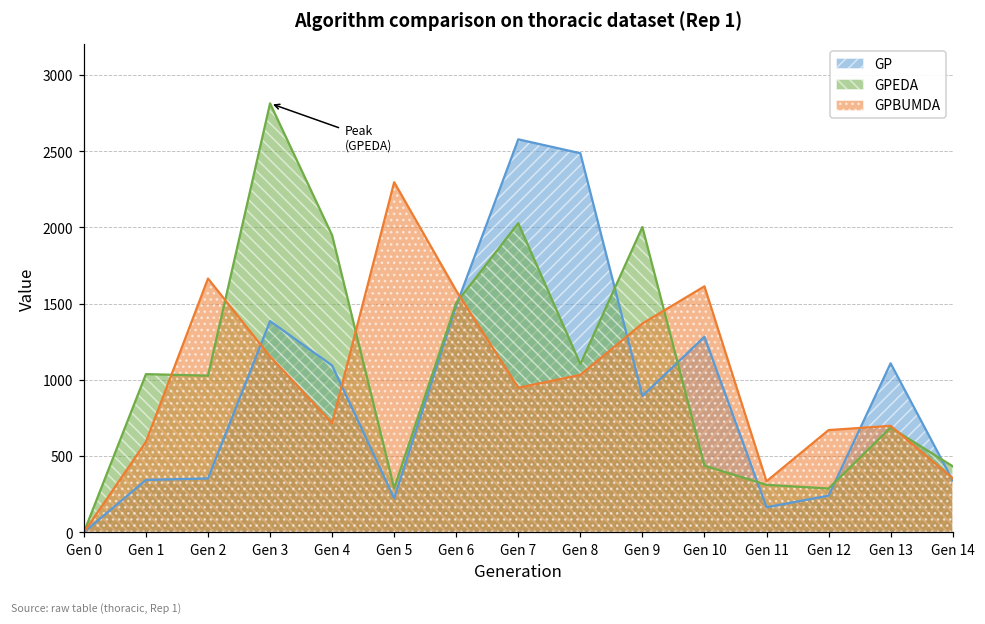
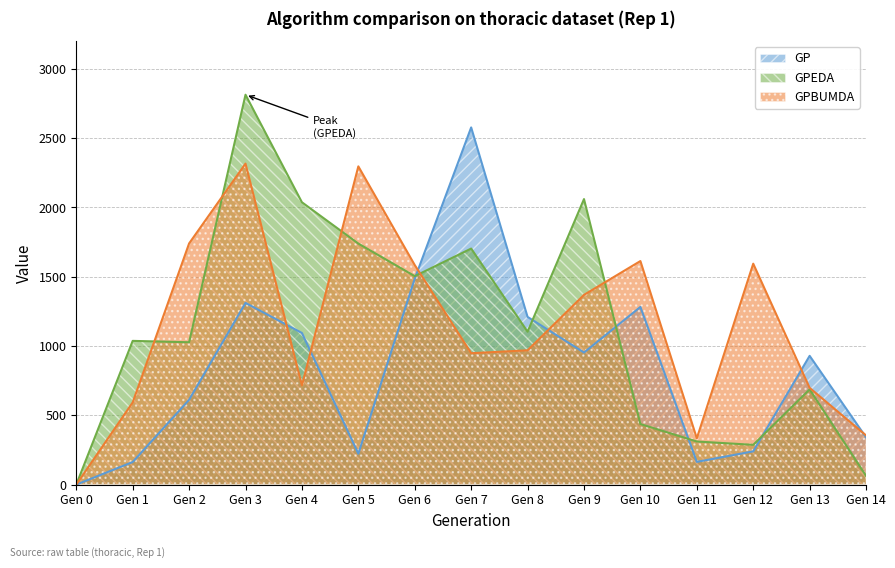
GP, Gen 1: 340 -> 160
GP, Gen 2: 350 -> 610
GPBUMDA, Gen 2: 1660 -> 1740
GP, Gen 3: 1390 -> 1310
GPBUMDA, Gen 3: 1150 -> 2320
GPEDA, Gen 4: 1950 -> 2040
GPEDA, Gen 5: 290 -> 1740
GPEDA, Gen 7: 2030 -> 1700
GP, Gen 8: 2490 -> 1210
GPBUMDA, Gen 8: 1030 -> 970
GP, Gen 9: 890 -> 950
GPEDA, Gen 9: 2000 -> 2060
GPBUMDA, Gen 12: 670 -> 1590
GP, Gen 13: 1110 -> 930
GPEDA, Gen 14: 430 -> 60
